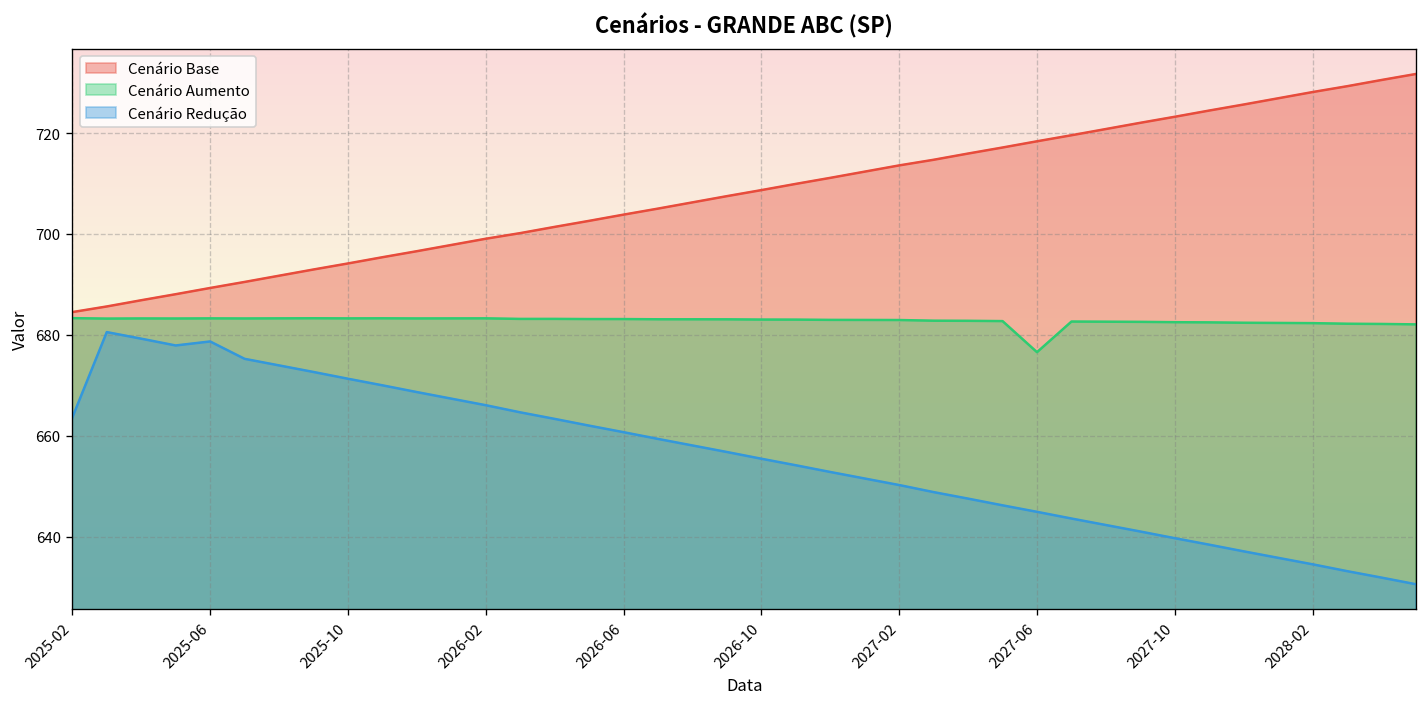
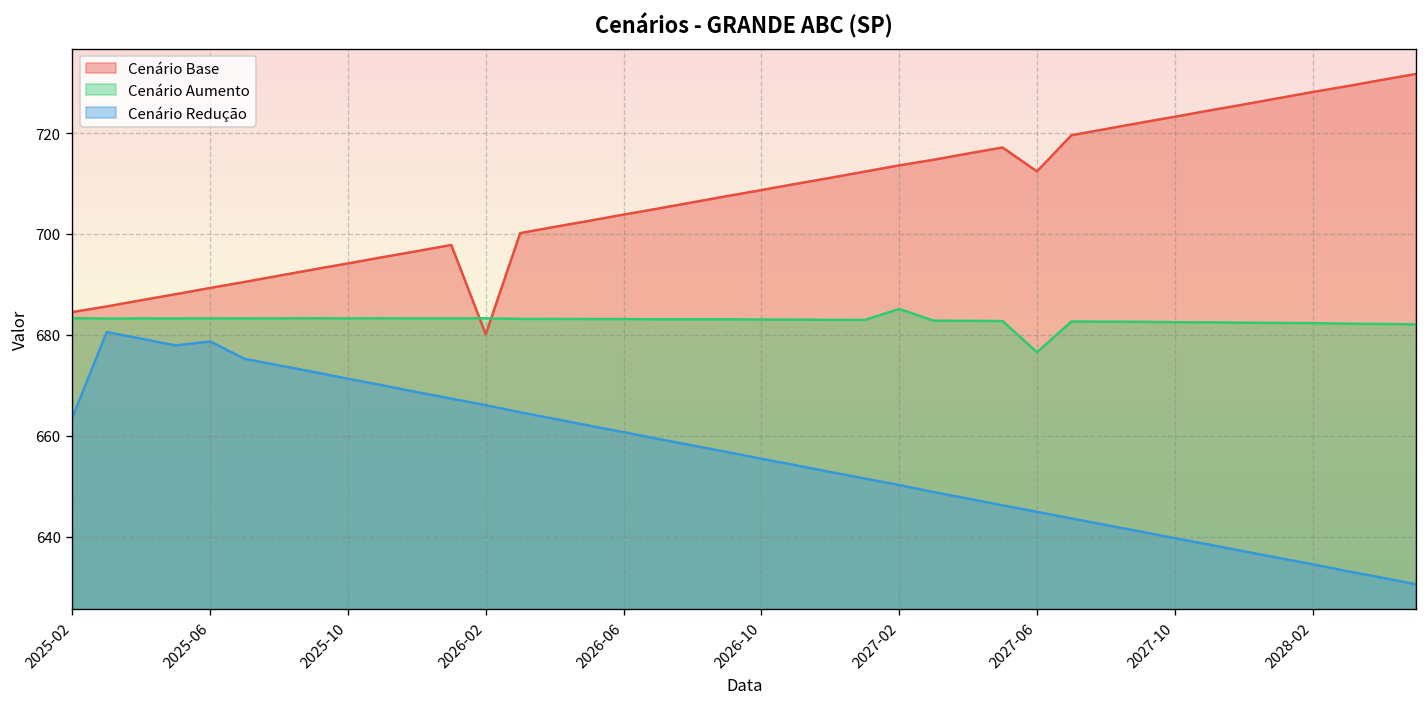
Cenário Base, 2026-02: 699 -> 680
Cenário Aumento, 2027-02: 683 -> 685
Cenário Base, 2027-06: 718 -> 712
